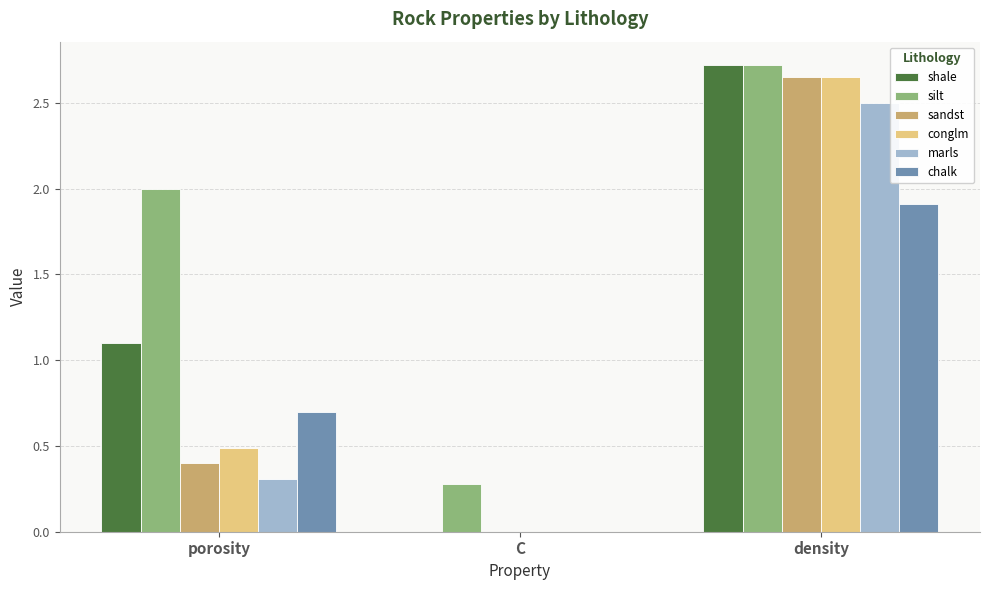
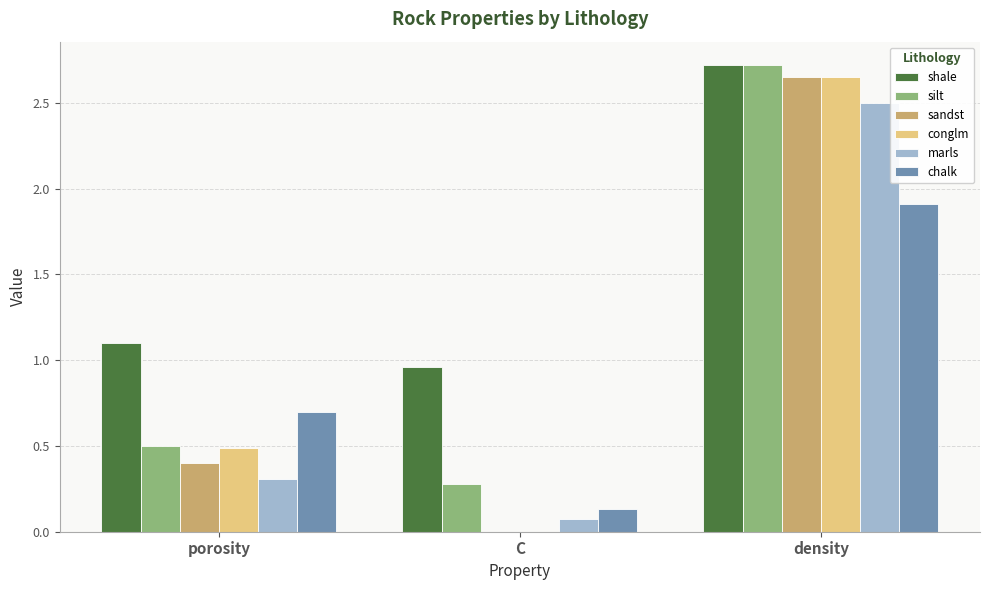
silt, porosity: 2.0 -> 0.5
shale, C: 0.00 -> 0.96
marls, C: 0.00 -> 0.08
chalk, C: 0.00 -> 0.13
